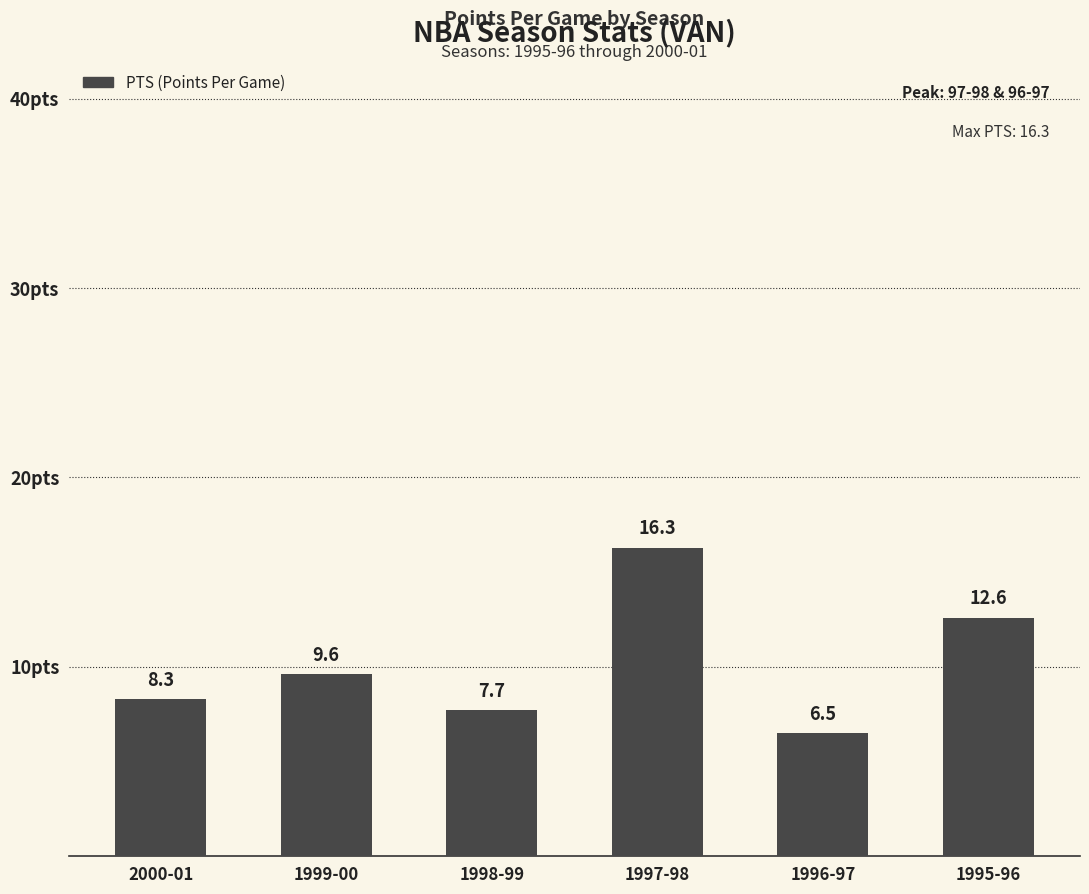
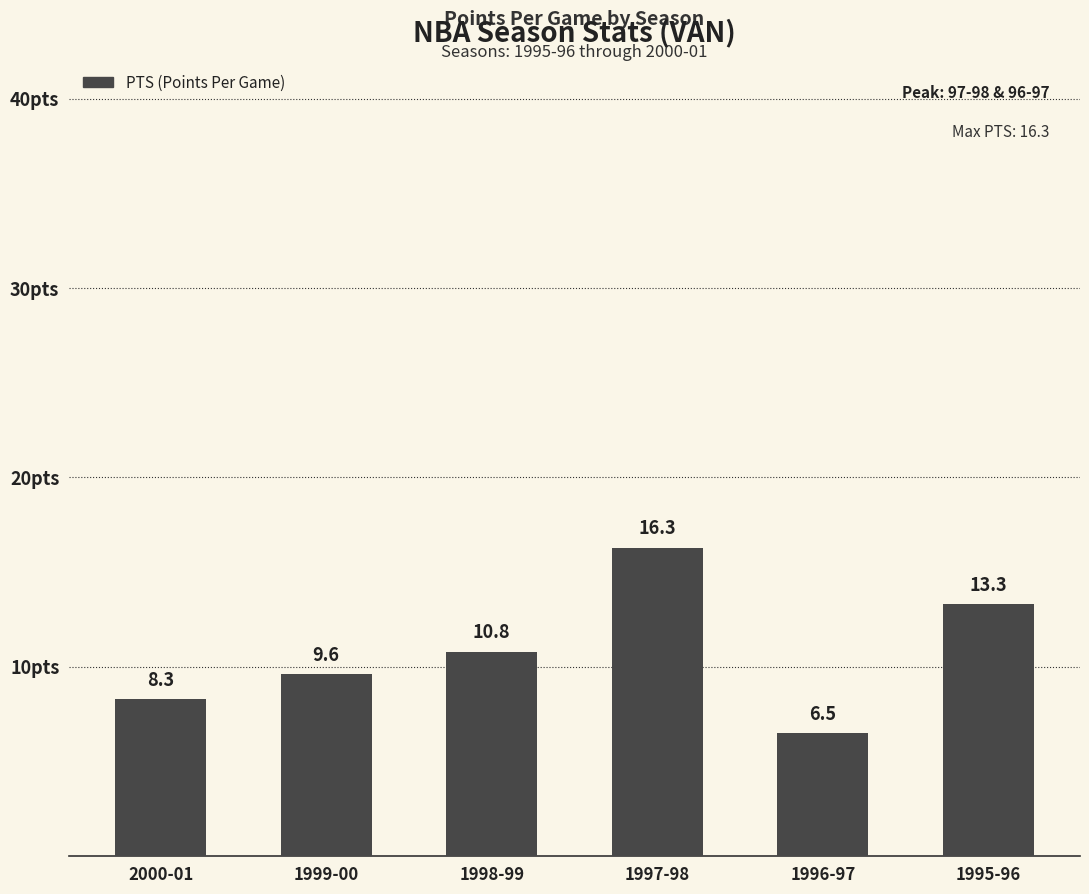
1998-99: 7.7 -> 10.8
1995-96: 12.6 -> 13.3
